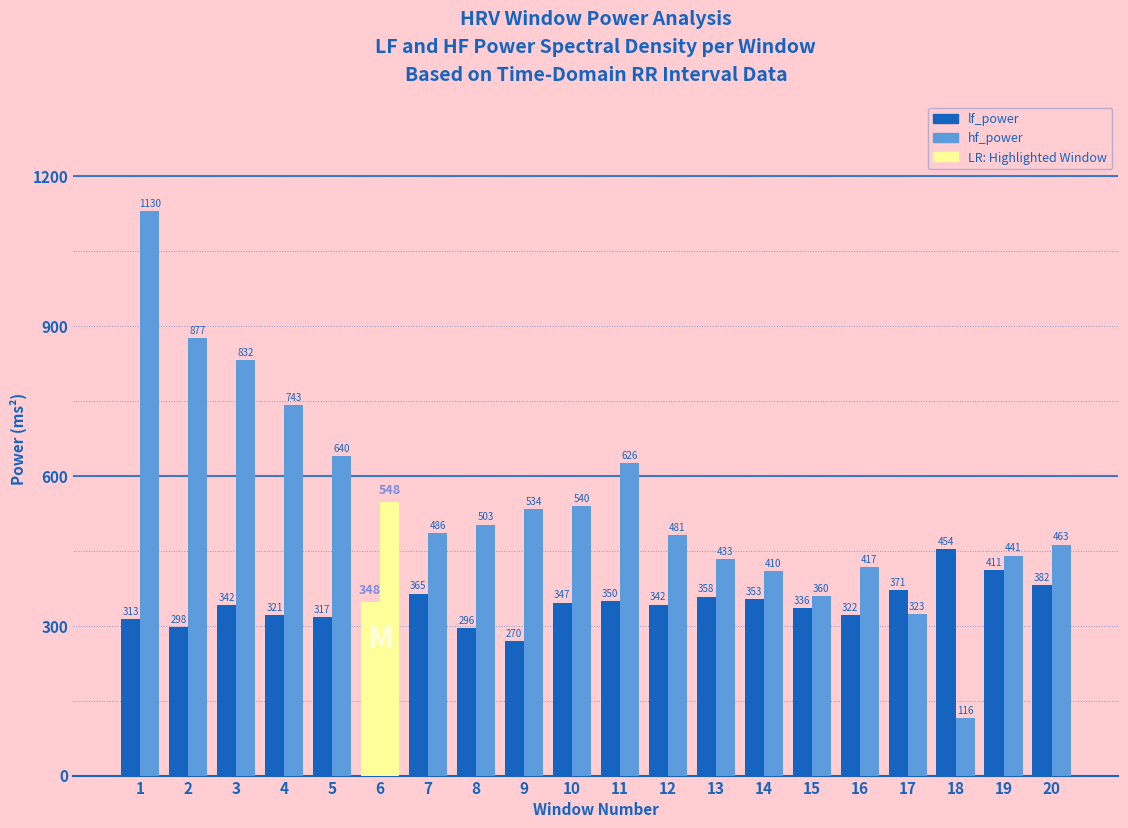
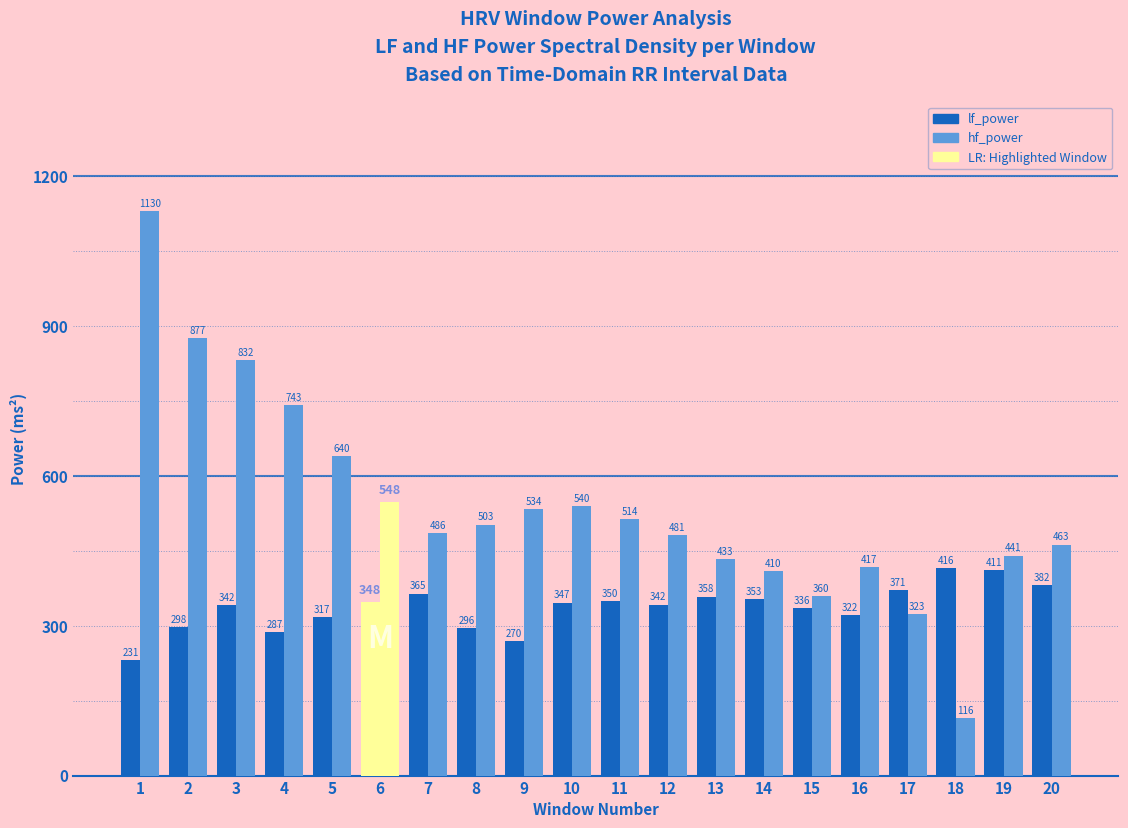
lf_power, 1: 313 -> 231
lf_power, 4: 321 -> 287
hf_power, 11: 626 -> 514
lf_power, 18: 454 -> 416
